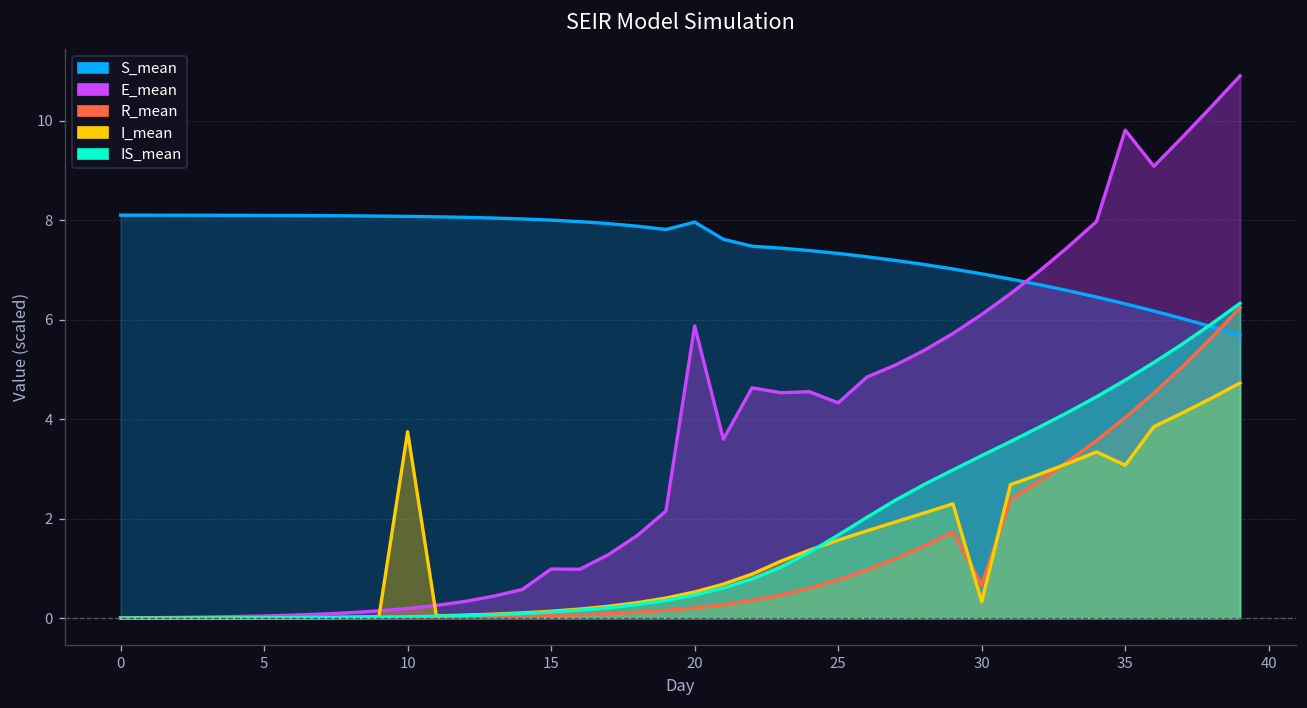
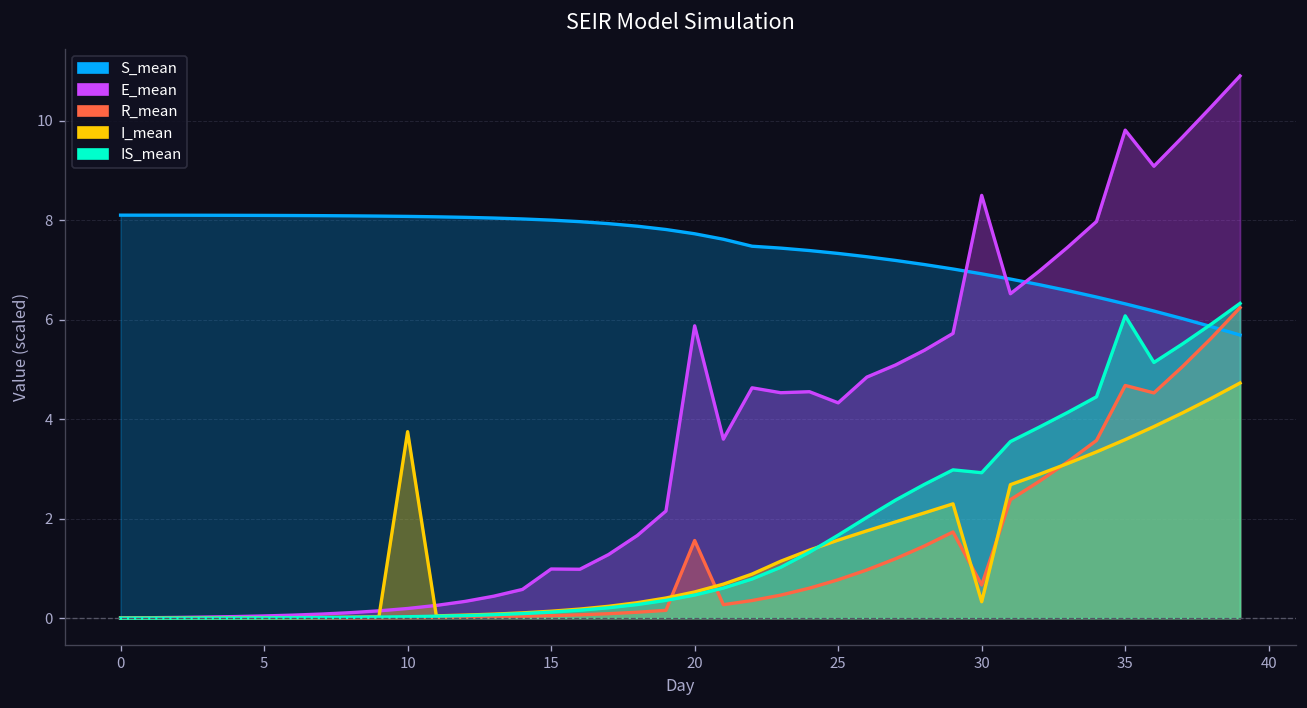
S_mean, 20: 8.0 -> 7.7
R_mean, 20: 0.2 -> 1.6
E_mean, 30: 6.1 -> 8.5
IS_mean, 30: 3.3 -> 2.9
R_mean, 35: 4.0 -> 4.7
I_mean, 35: 3.1 -> 3.6
IS_mean, 35: 4.8 -> 6.1
